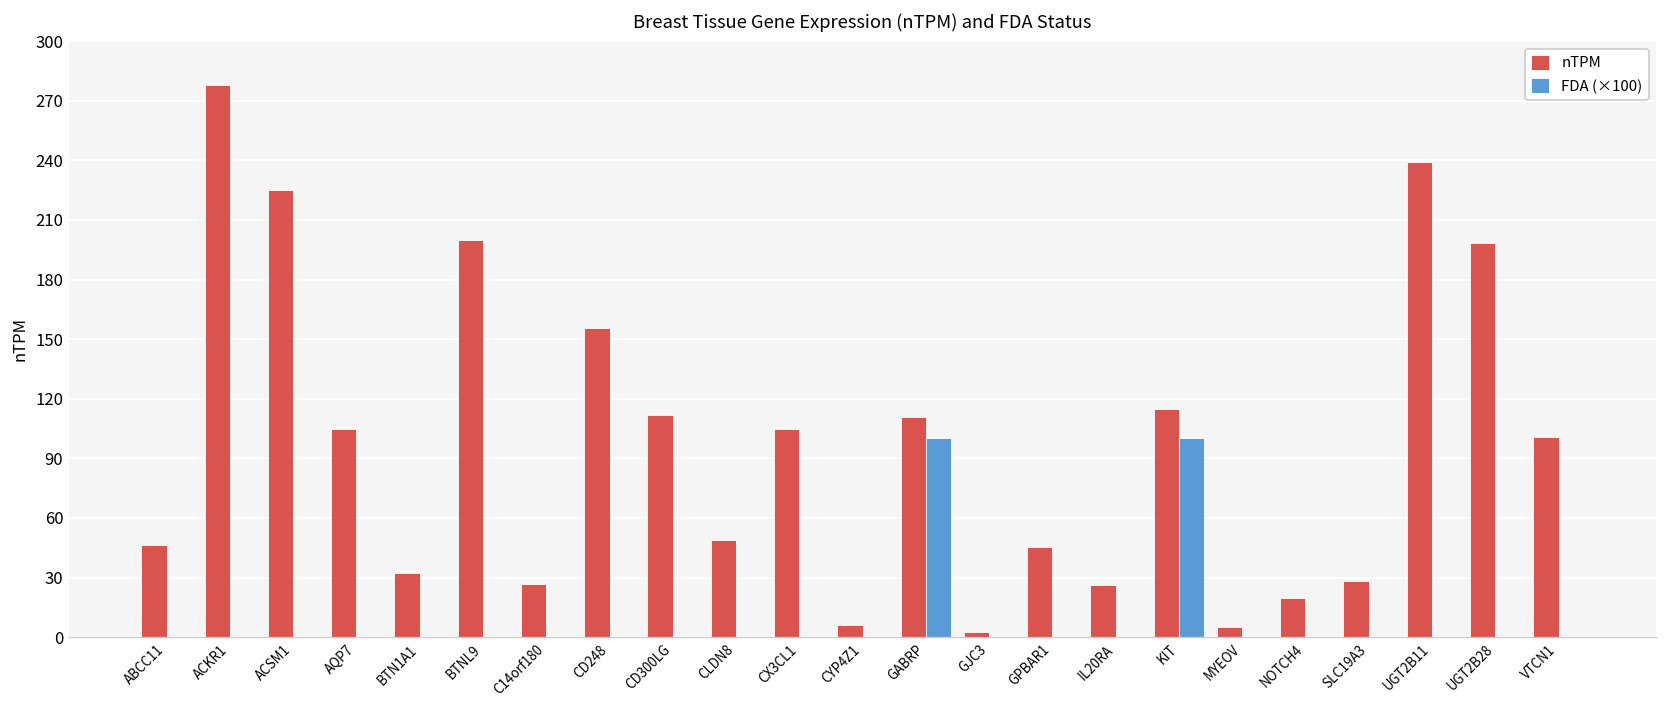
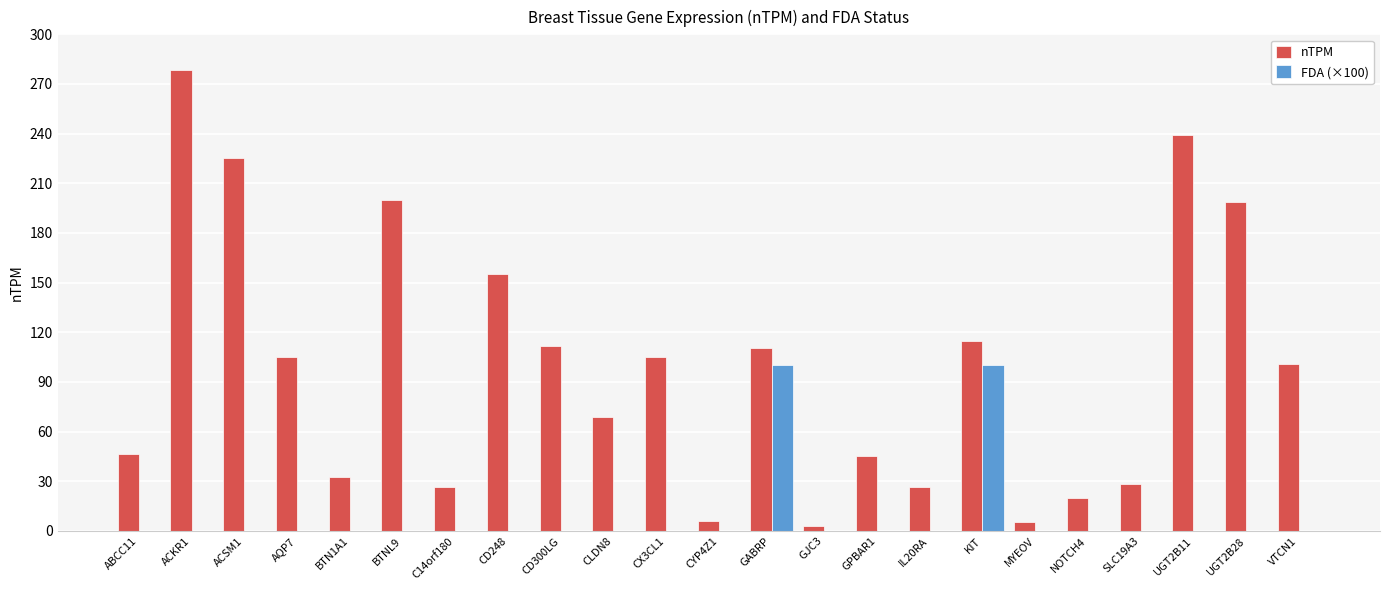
nTPM, CLDN8: 49 -> 69
